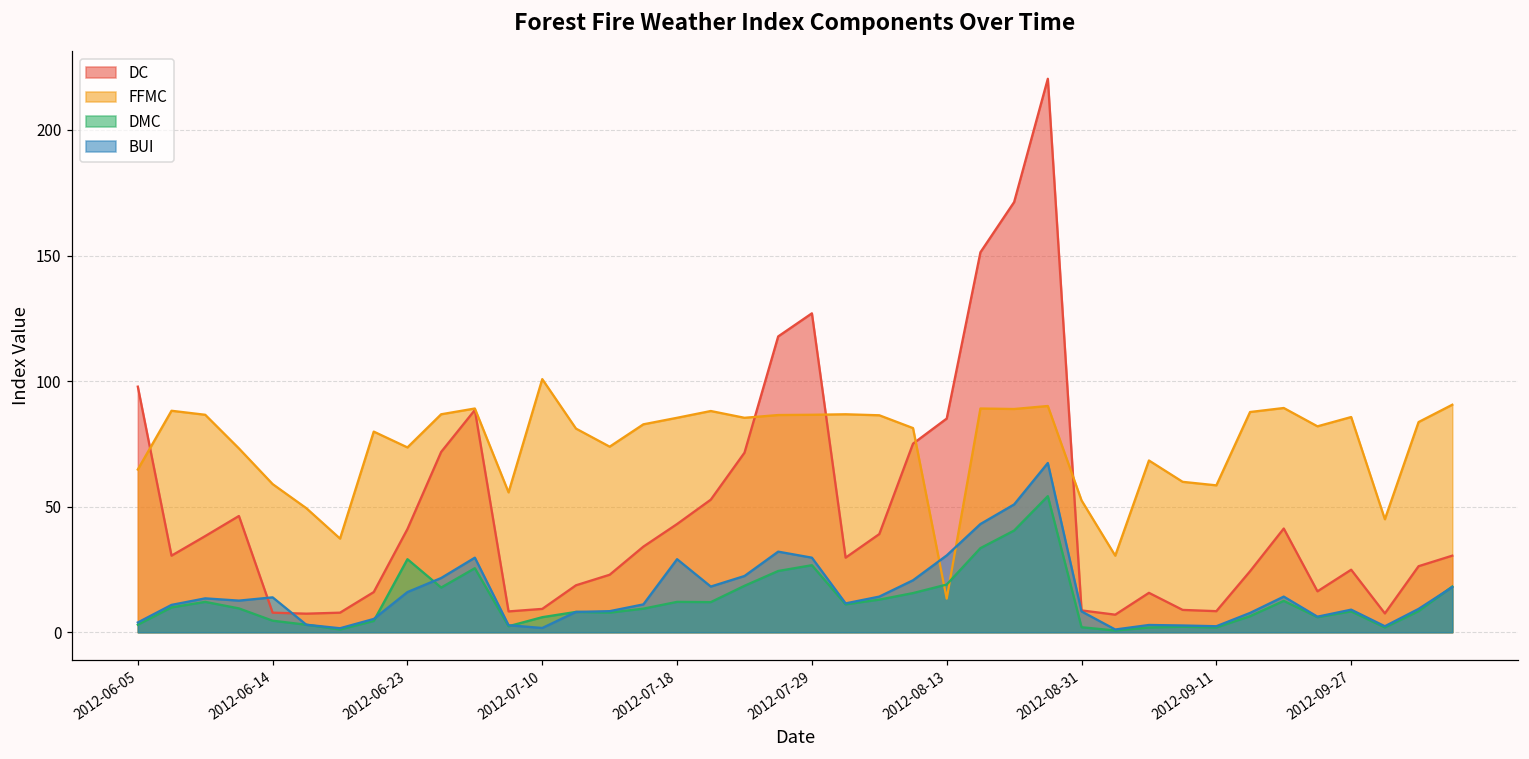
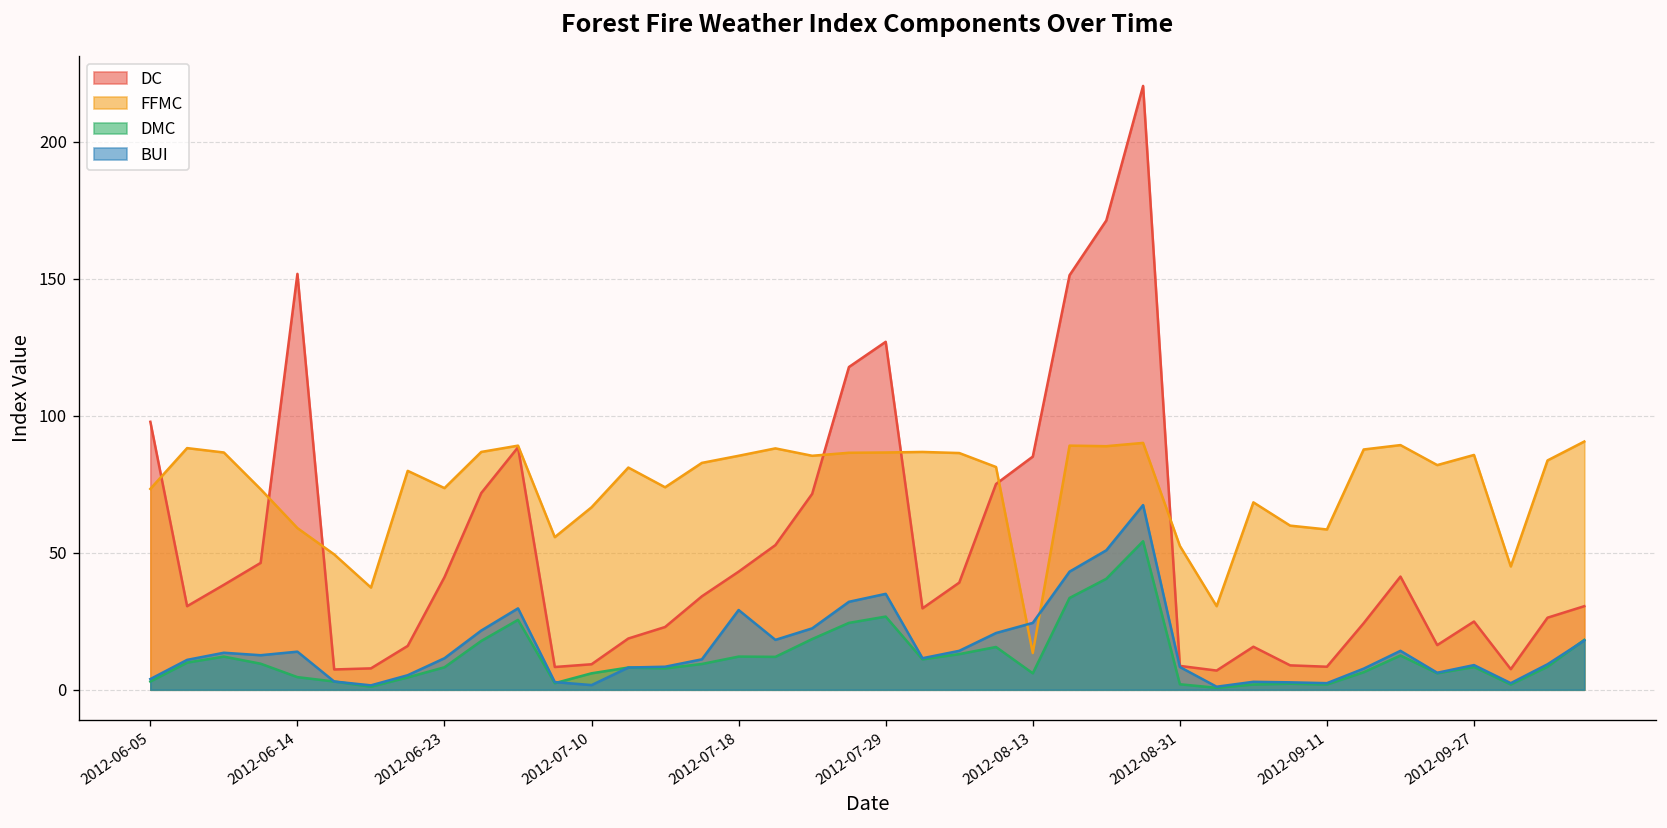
FFMC, 2012-06-05: 65 -> 73
DC, 2012-06-14: 8 -> 152
DMC, 2012-06-23: 29 -> 8
BUI, 2012-06-23: 16 -> 12
FFMC, 2012-07-10: 101 -> 67
BUI, 2012-07-29: 30 -> 35
DMC, 2012-08-13: 19 -> 6
BUI, 2012-08-13: 31 -> 24
